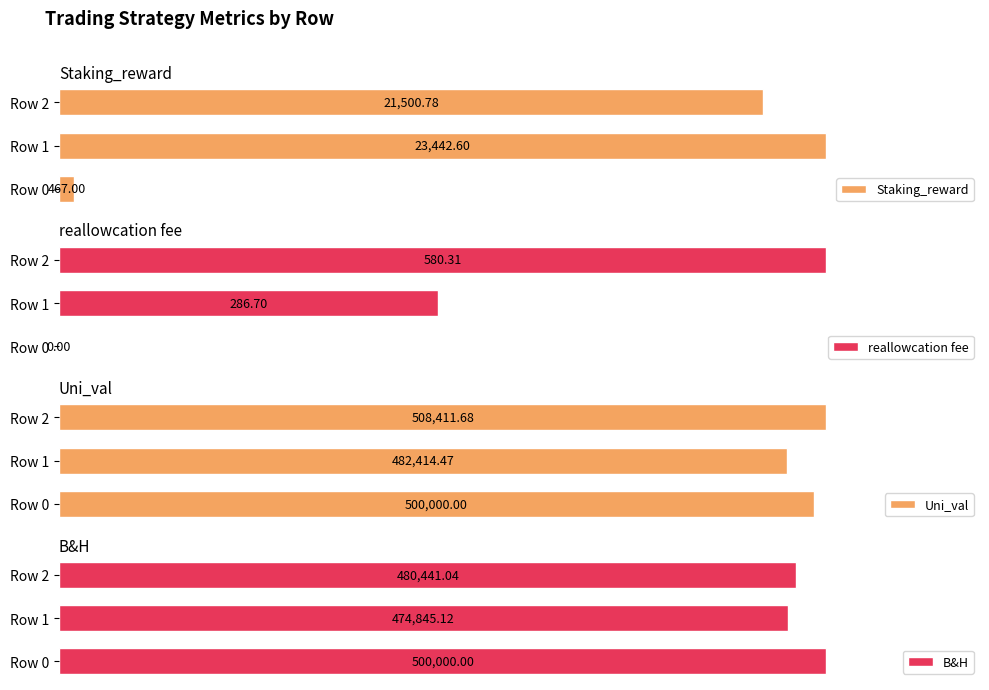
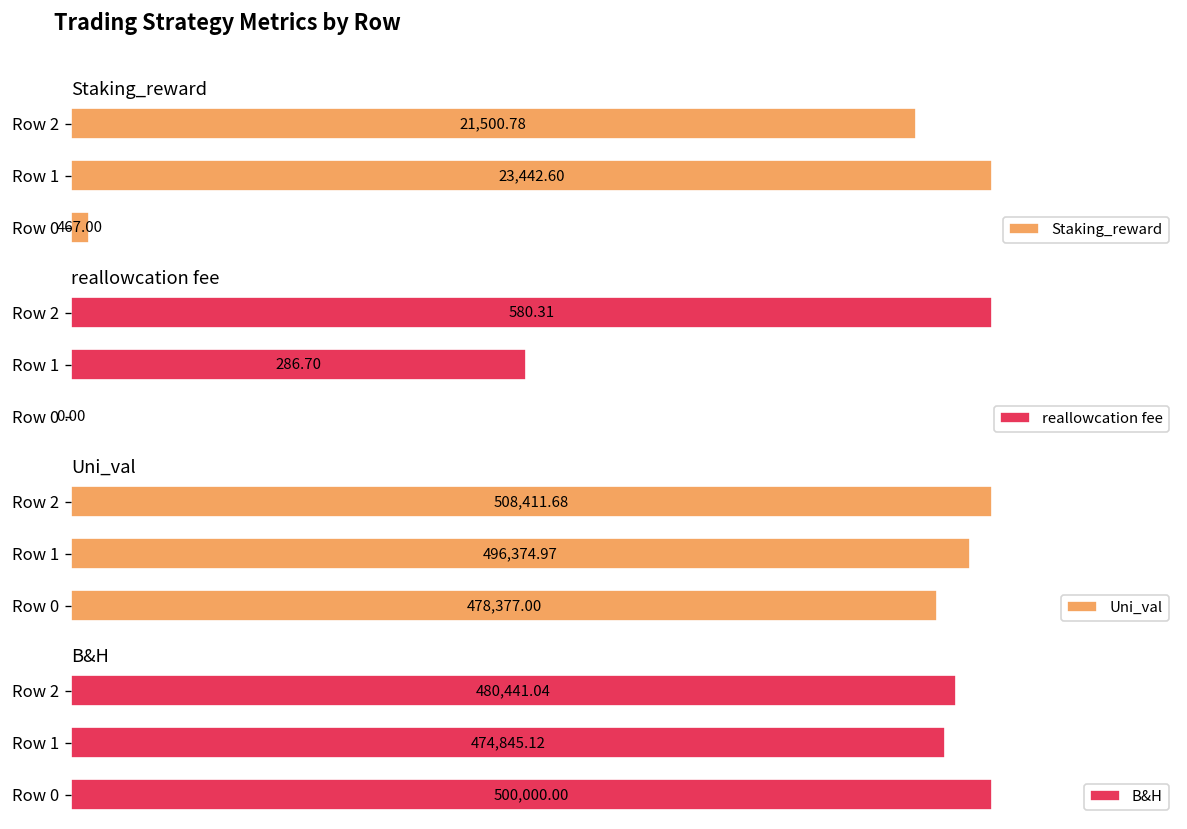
Uni_val, Row 1: 482,414.47 -> 496,374.97
Uni_val, Row 0: 500,000.00 -> 478,377.00
